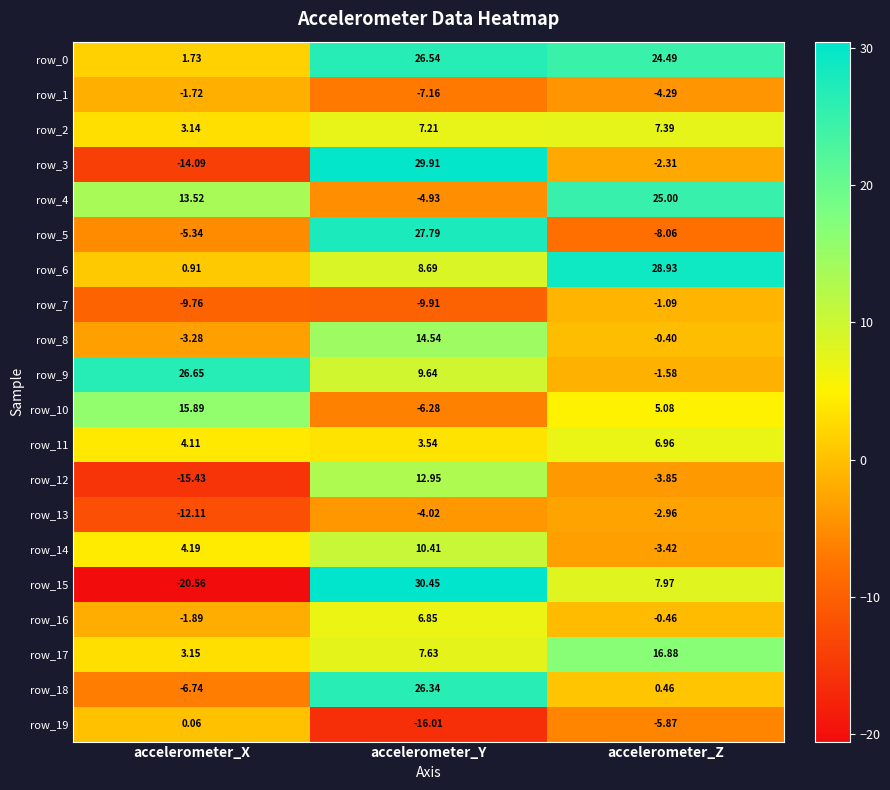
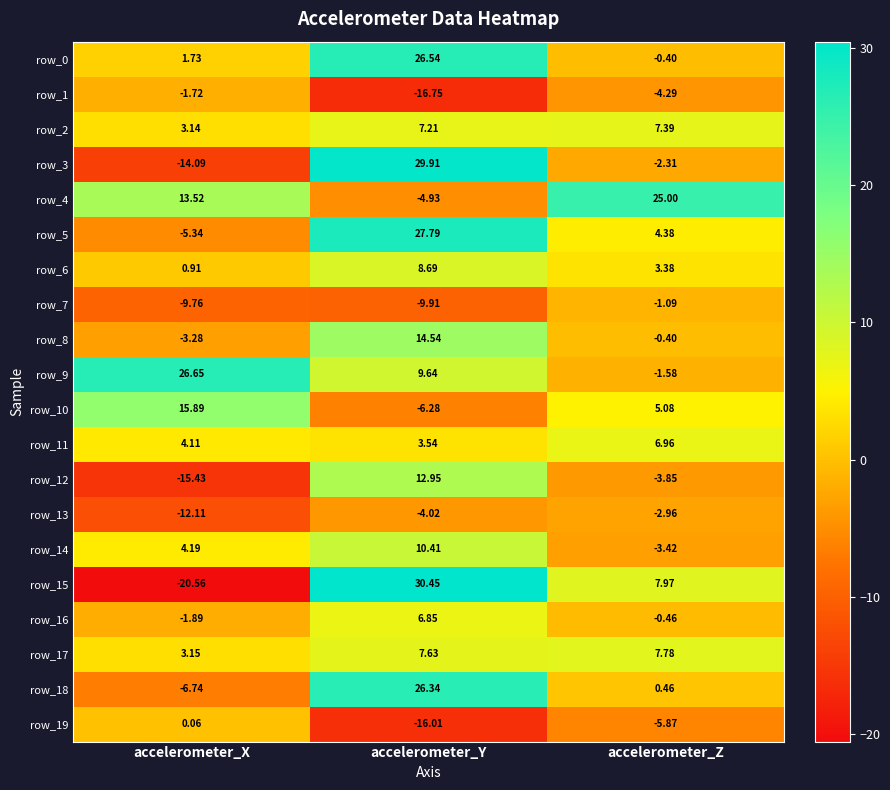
row_0, accelerometer_Z: 24.49 -> -0.40
row_1, accelerometer_Y: -7.16 -> -16.75
row_5, accelerometer_Z: -8.06 -> 4.38
row_6, accelerometer_Z: 28.93 -> 3.38
row_17, accelerometer_Z: 16.88 -> 7.78
